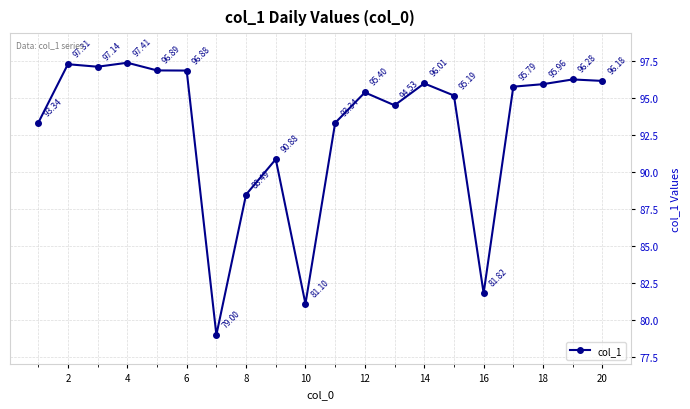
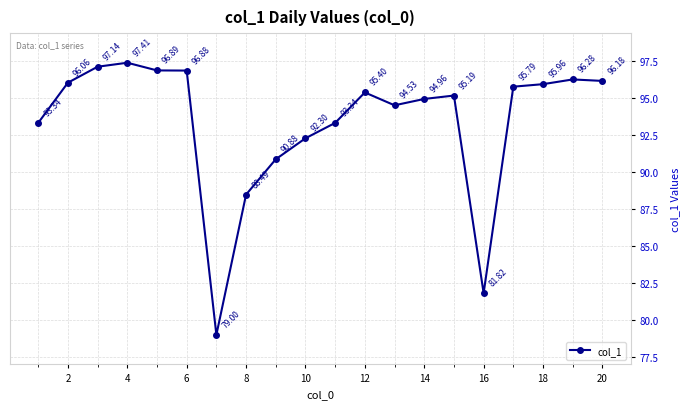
2: 97.31 -> 96.06
10: 81.10 -> 92.30
14: 96.01 -> 94.96
